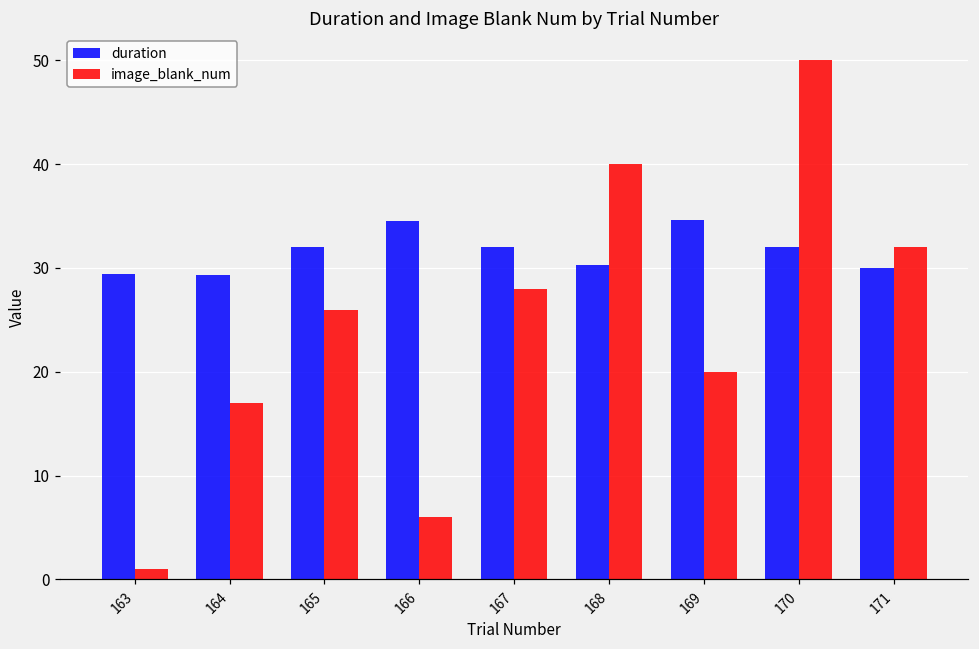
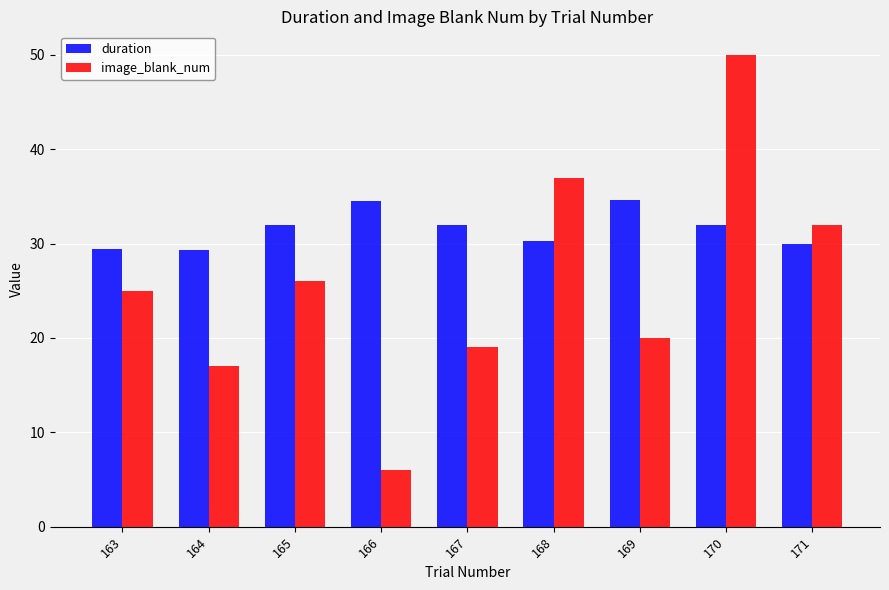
image_blank_num, 163: 1 -> 25
image_blank_num, 167: 28 -> 19
image_blank_num, 168: 40 -> 37
